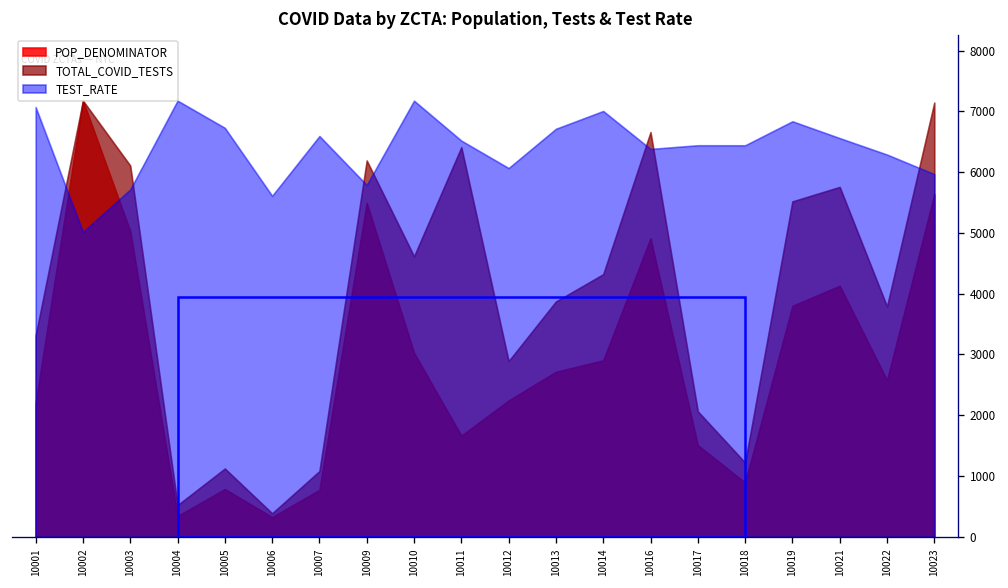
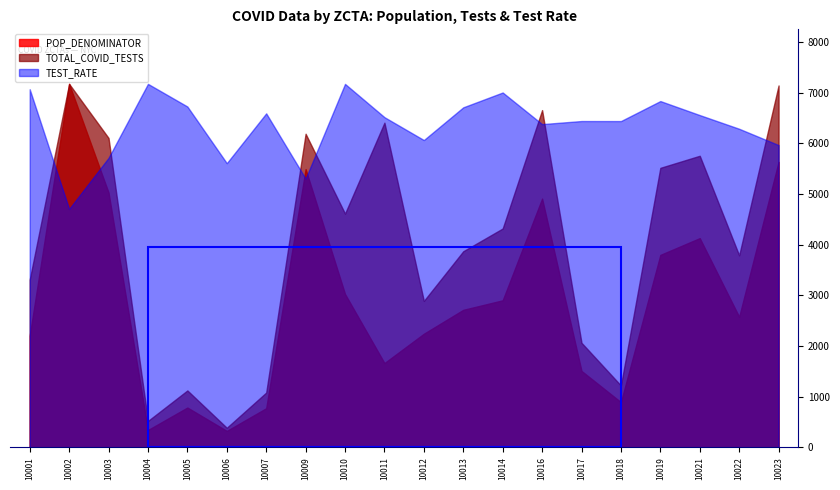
TEST_RATE, 10002: 5000 -> 4700
TEST_RATE, 10009: 5800 -> 5300
